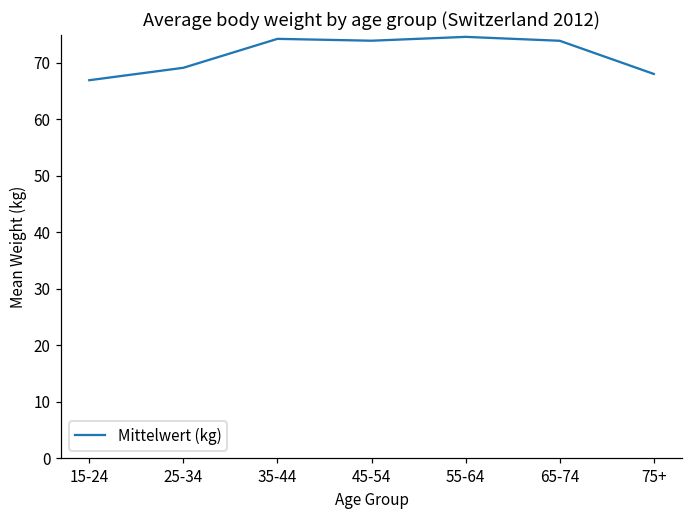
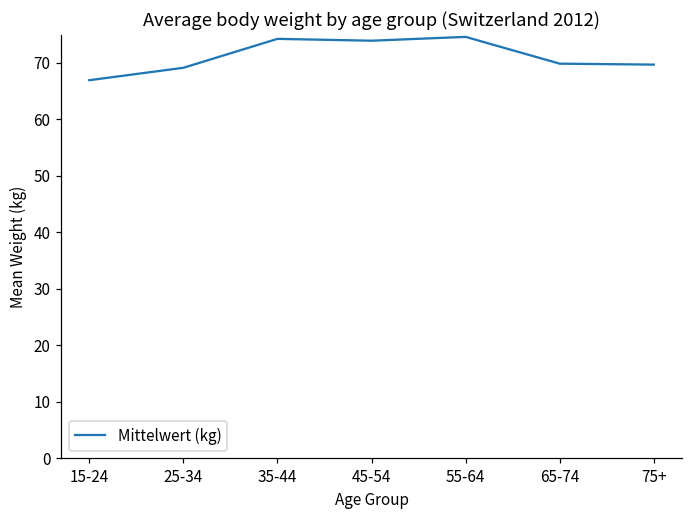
65-74: 74 -> 70
75+: 68 -> 70
